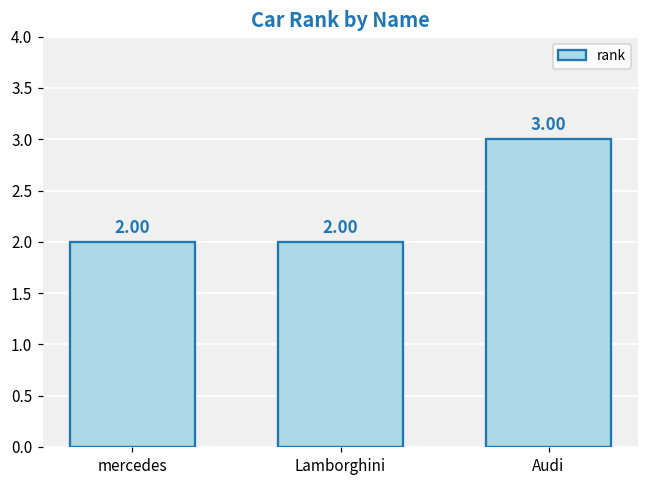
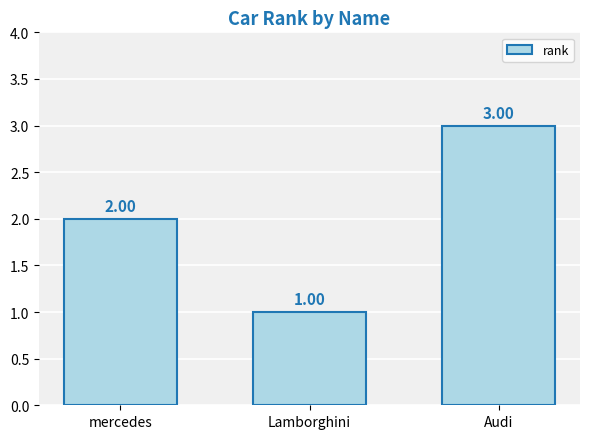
Lamborghini: 2.00 -> 1.00
